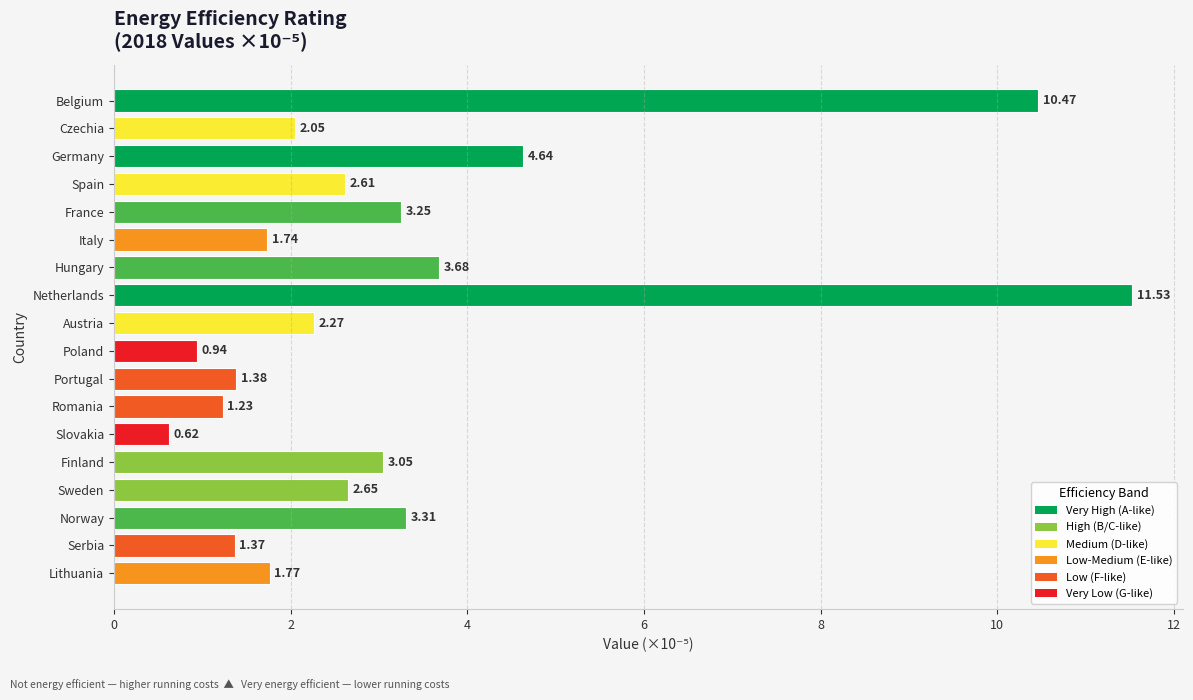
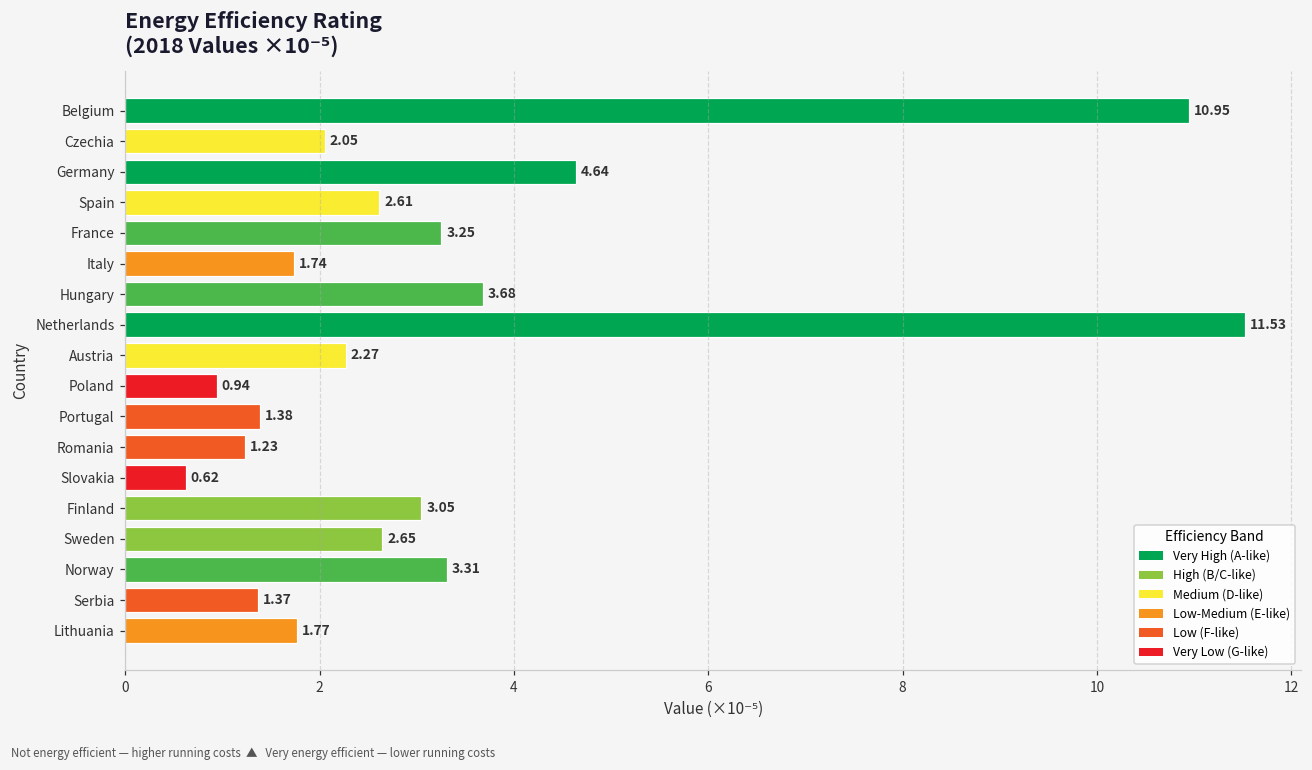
Belgium: 10.47 -> 10.95
